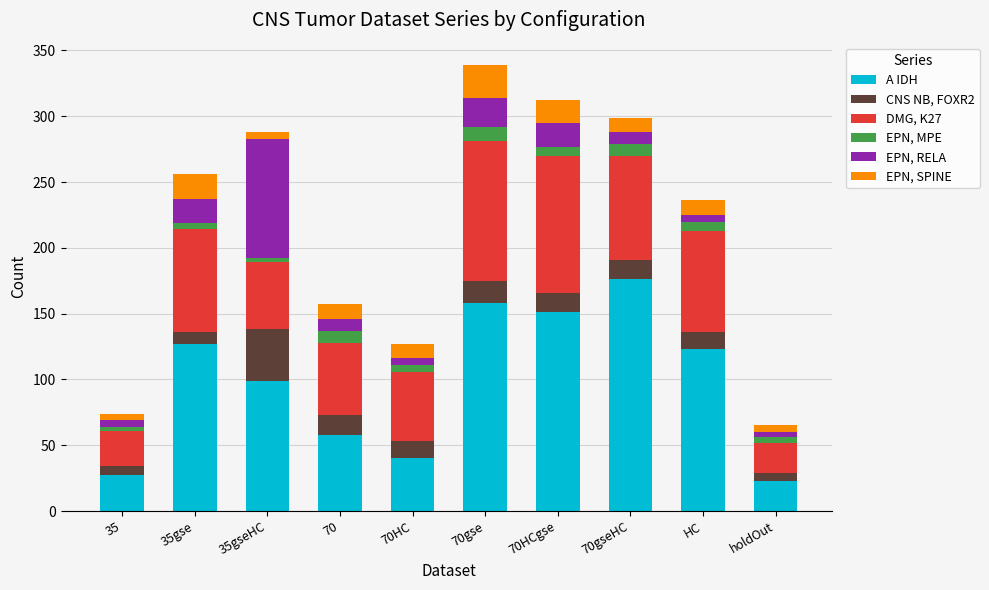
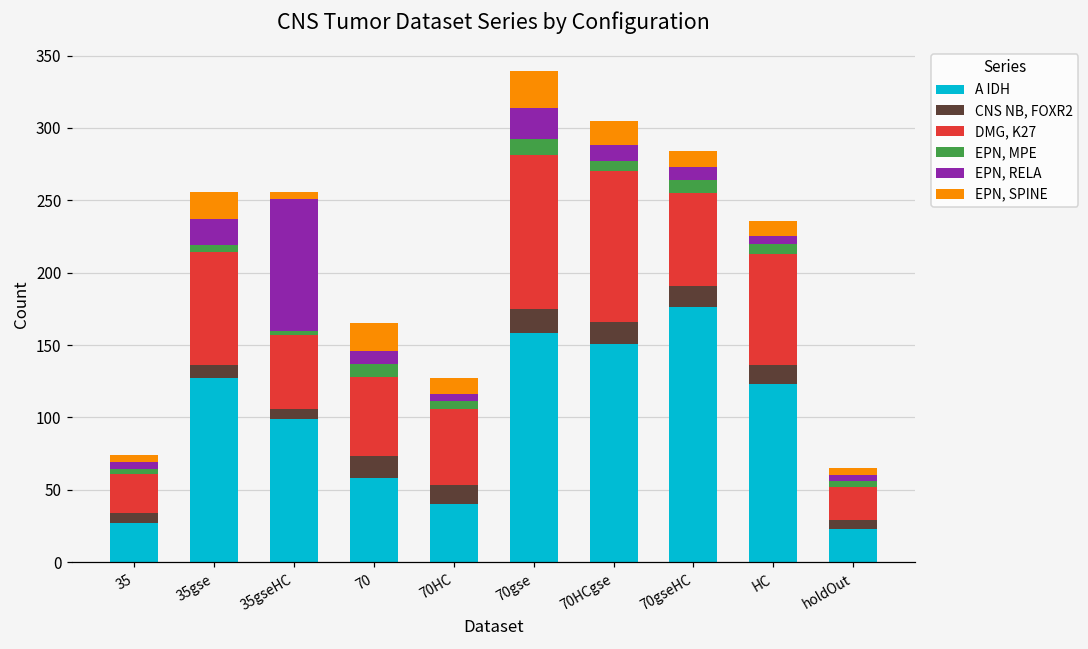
CNS NB, FOXR2, 35gseHC: 39 -> 7
EPN, SPINE, 70: 11 -> 19
EPN, RELA, 70HCgse: 18 -> 11
DMG, K27, 70gseHC: 79 -> 64
